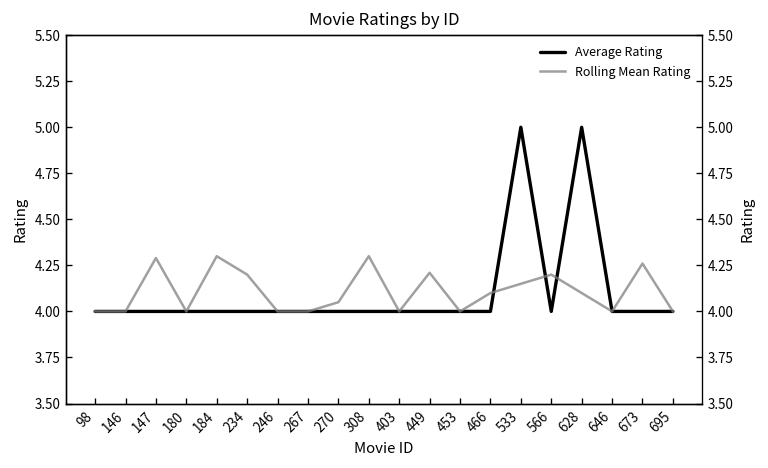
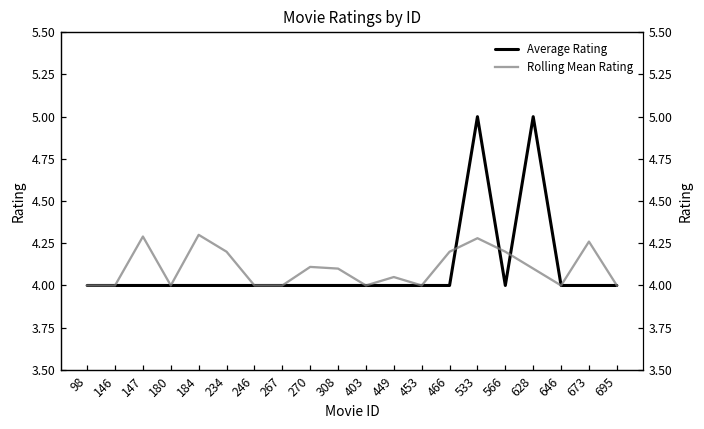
Rolling Mean Rating, 270: 4.05 -> 4.11
Rolling Mean Rating, 308: 4.3 -> 4.1
Rolling Mean Rating, 449: 4.21 -> 4.05
Rolling Mean Rating, 466: 4.1 -> 4.2
Rolling Mean Rating, 533: 4.15 -> 4.28
